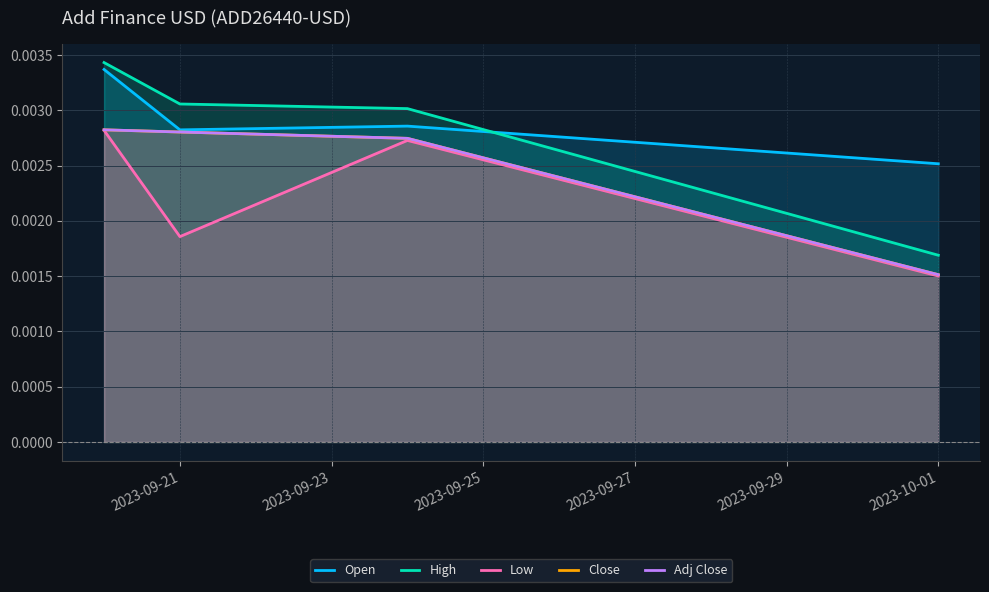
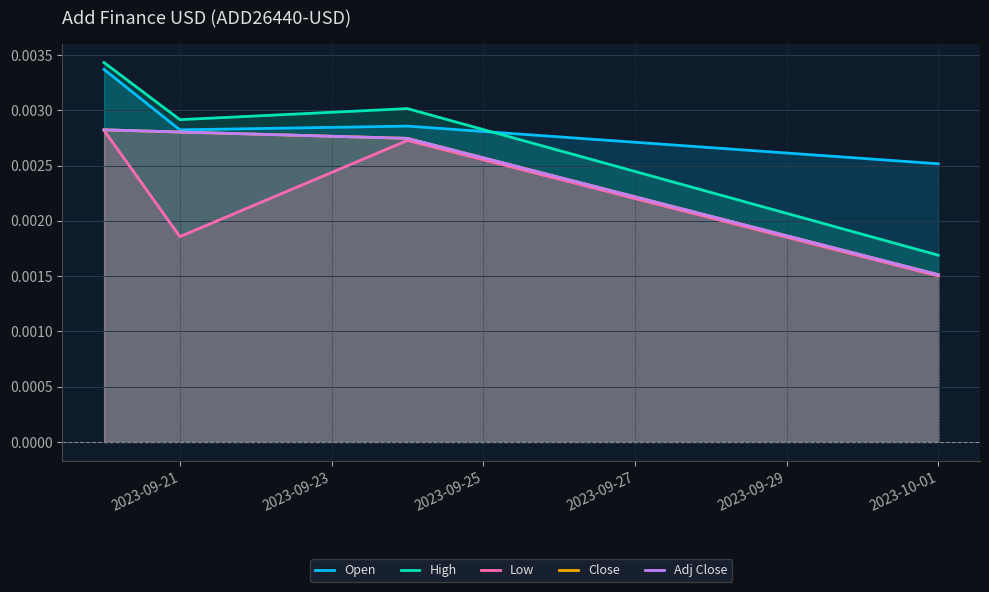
High, 2023-09-21: 0.00306 -> 0.00292
